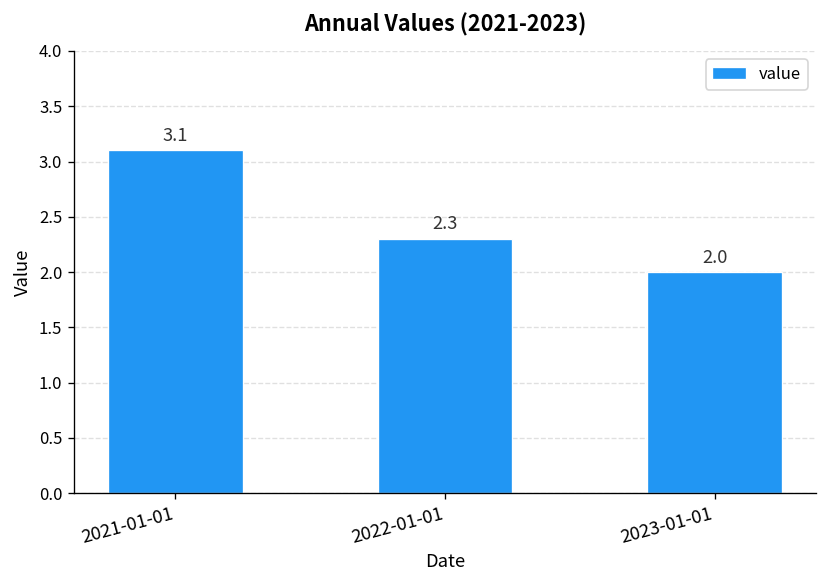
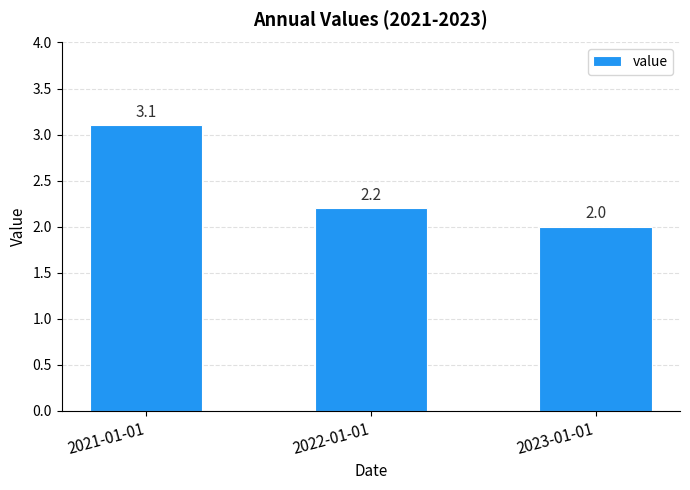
2022-01-01: 2.3 -> 2.2
